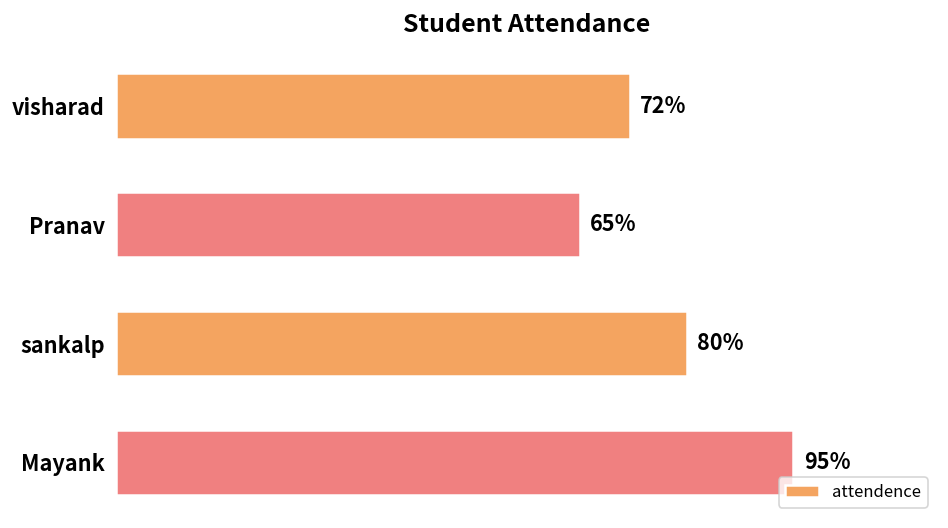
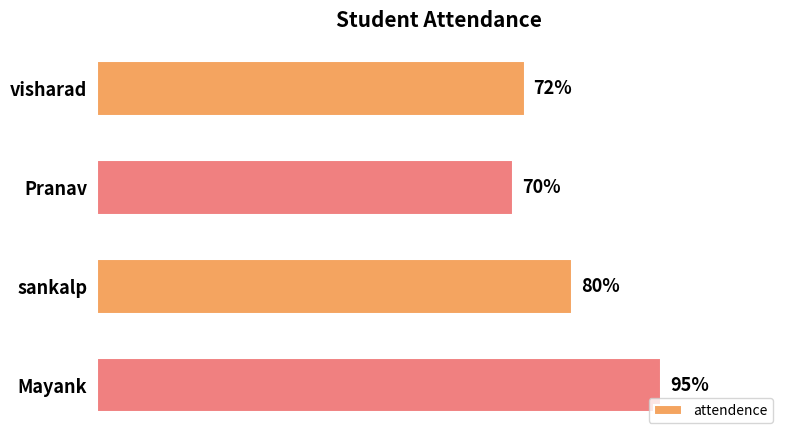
Pranav: 65% -> 70%
